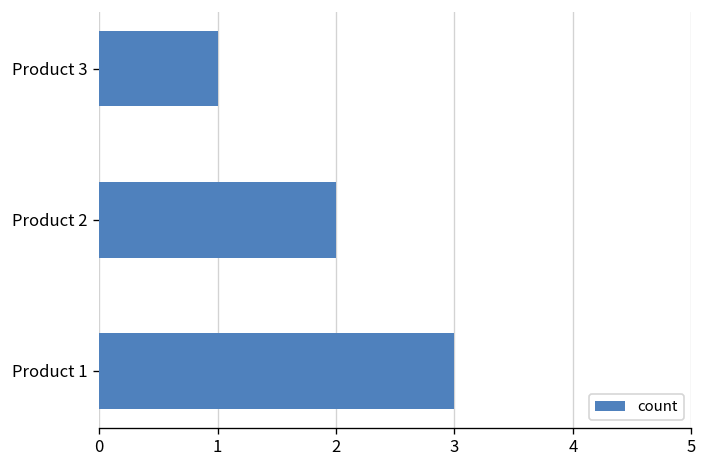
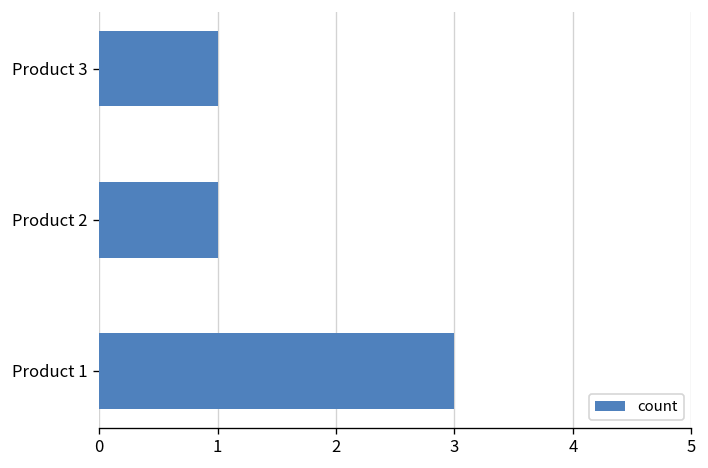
Product 2: 2 -> 1
